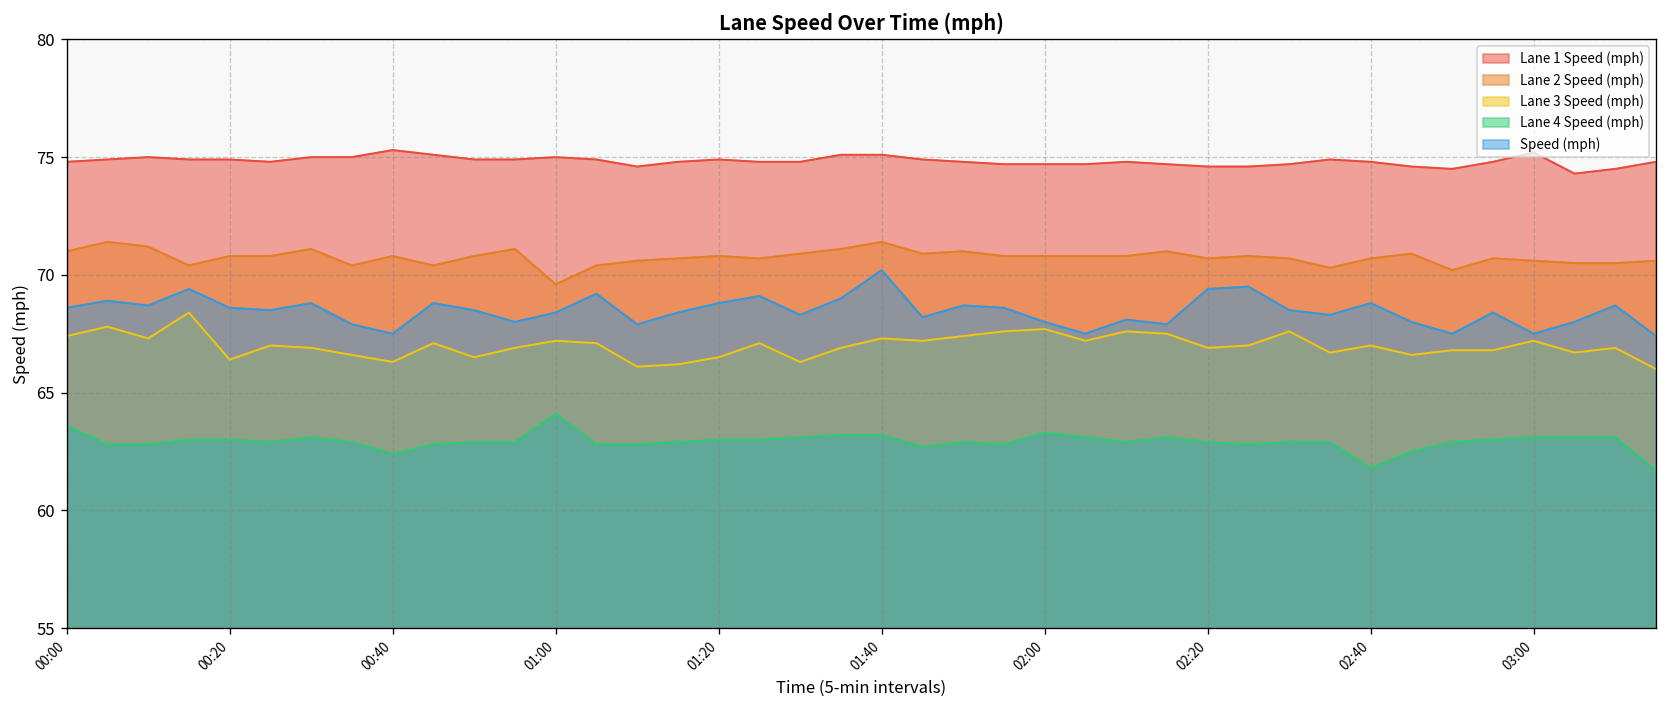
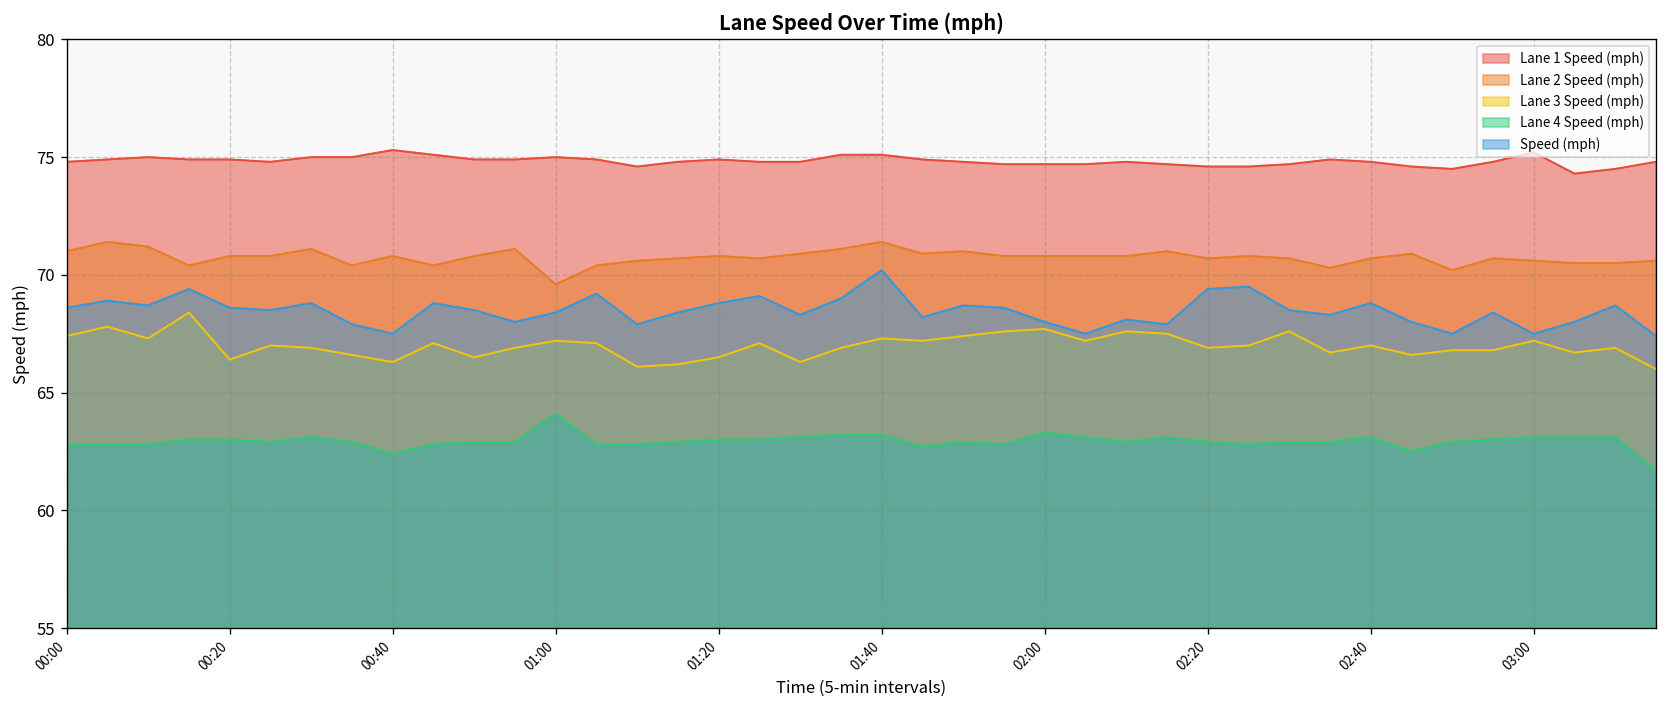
Lane 4 Speed (mph), 00:00: 63.6 -> 62.8
Lane 4 Speed (mph), 02:40: 61.8 -> 63.1
